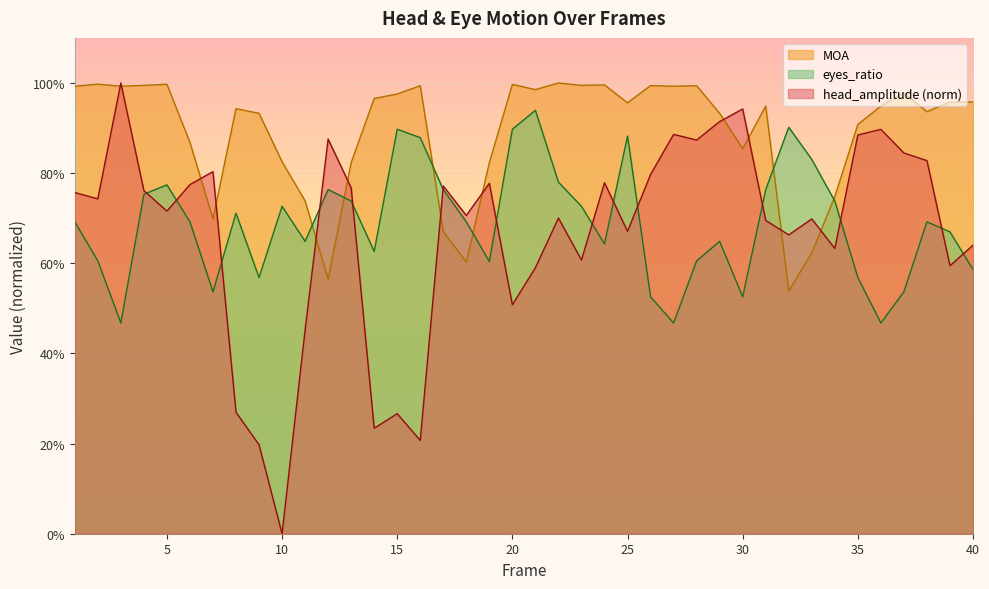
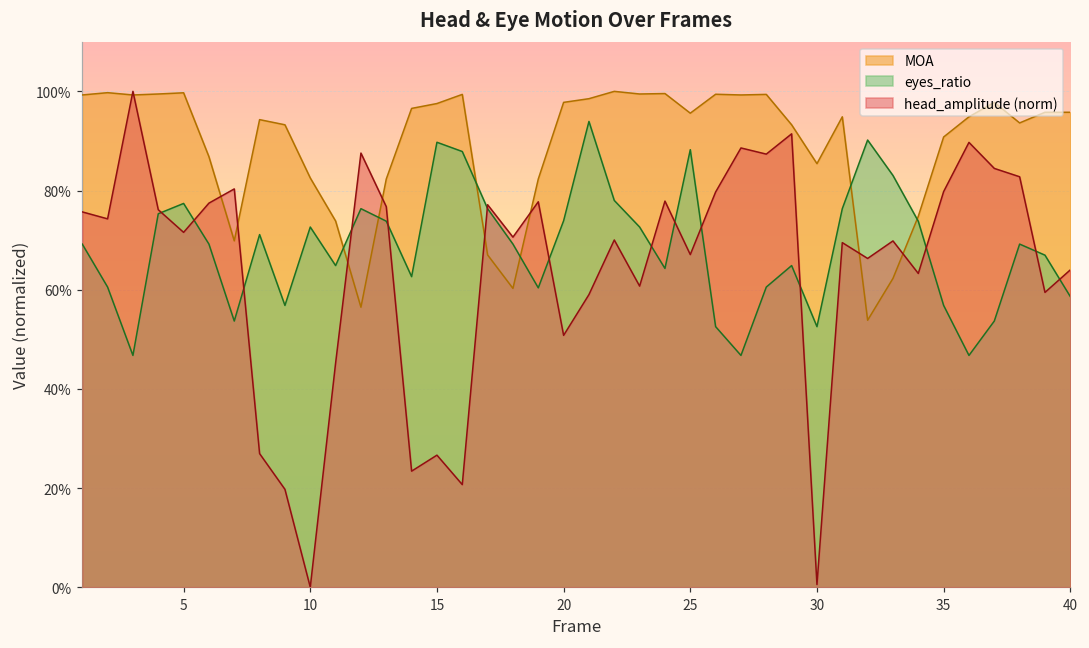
MOA, 20: 100% -> 98%
eyes_ratio, 20: 90% -> 74%
head_amplitude (norm), 30: 94% -> 1%
head_amplitude (norm), 35: 88% -> 80%
